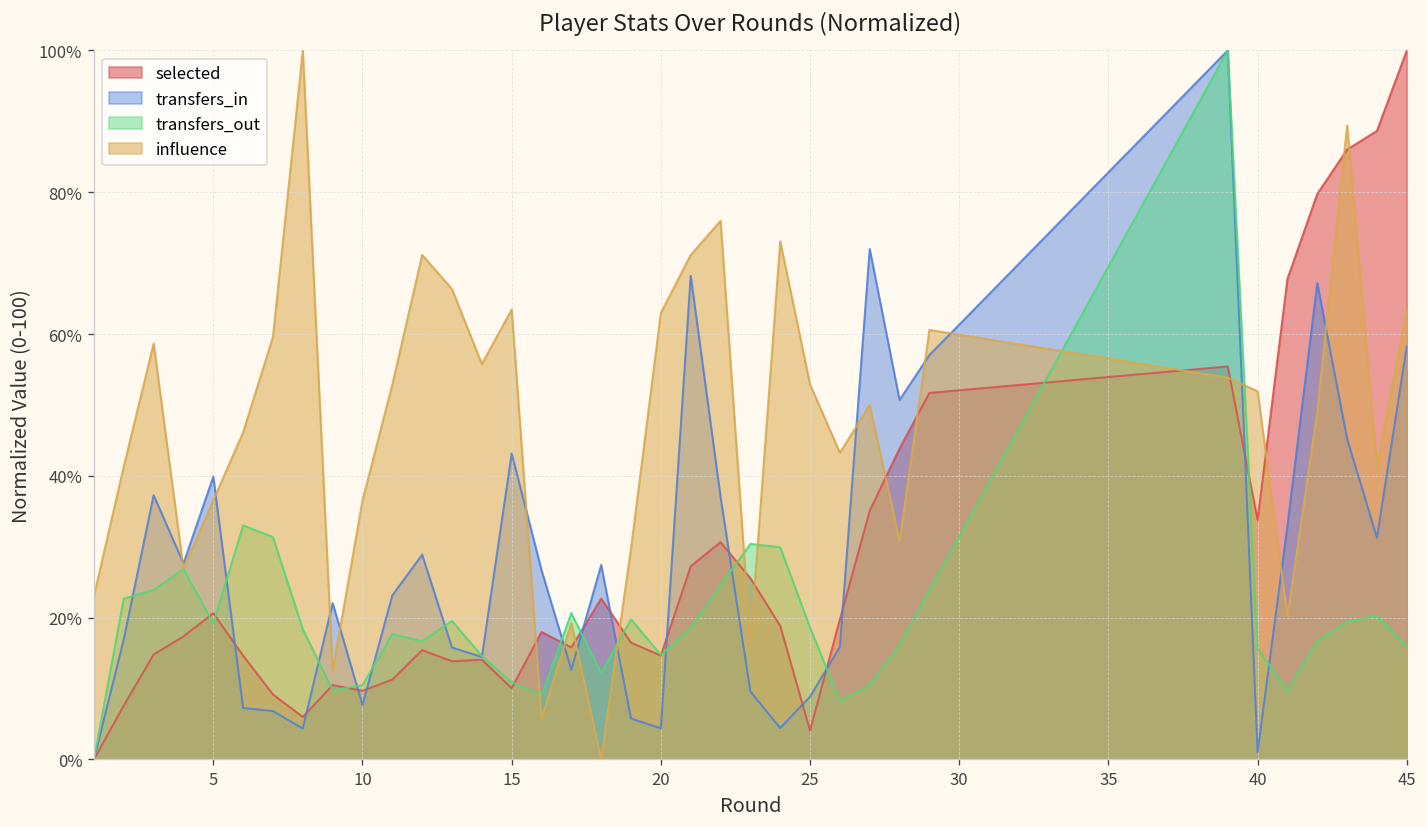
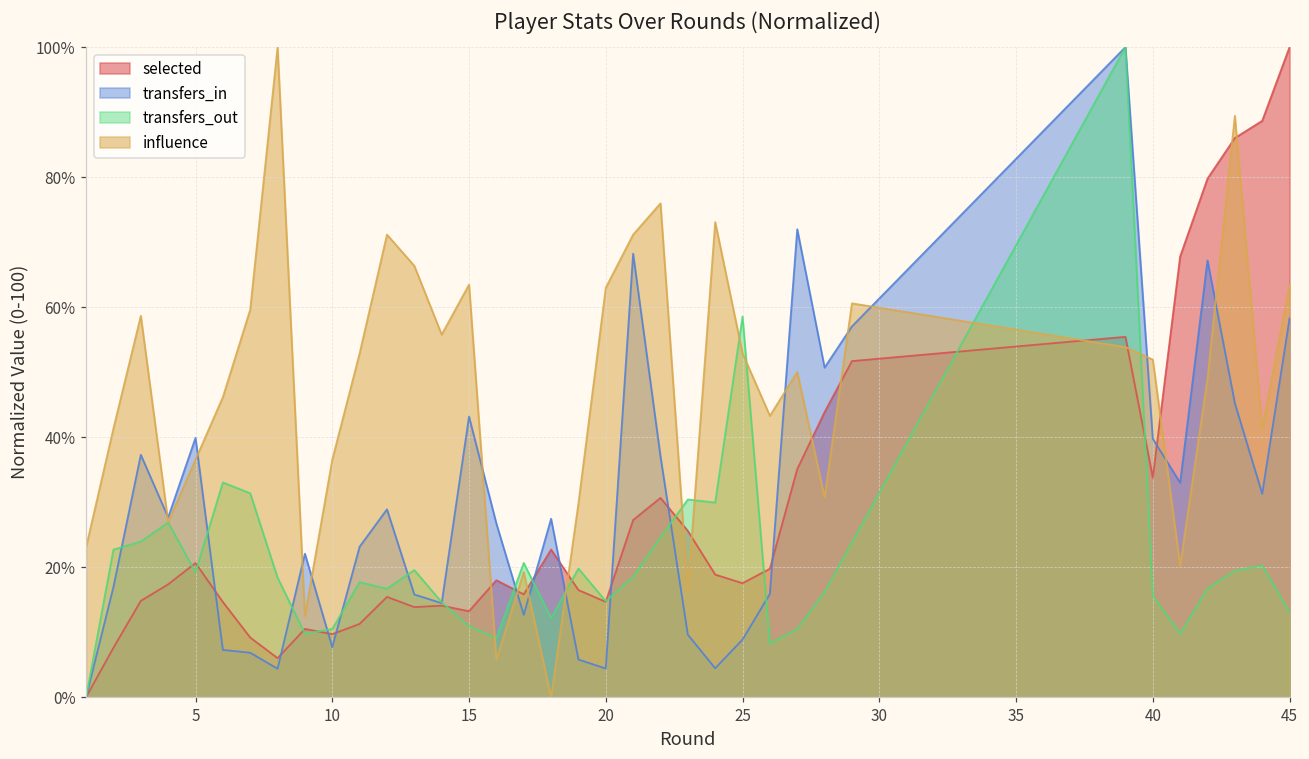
selected, 15: 10% -> 13%
selected, 25: 4% -> 18%
transfers_out, 25: 19% -> 59%
transfers_in, 40: 1% -> 40%
transfers_out, 45: 16% -> 13%
